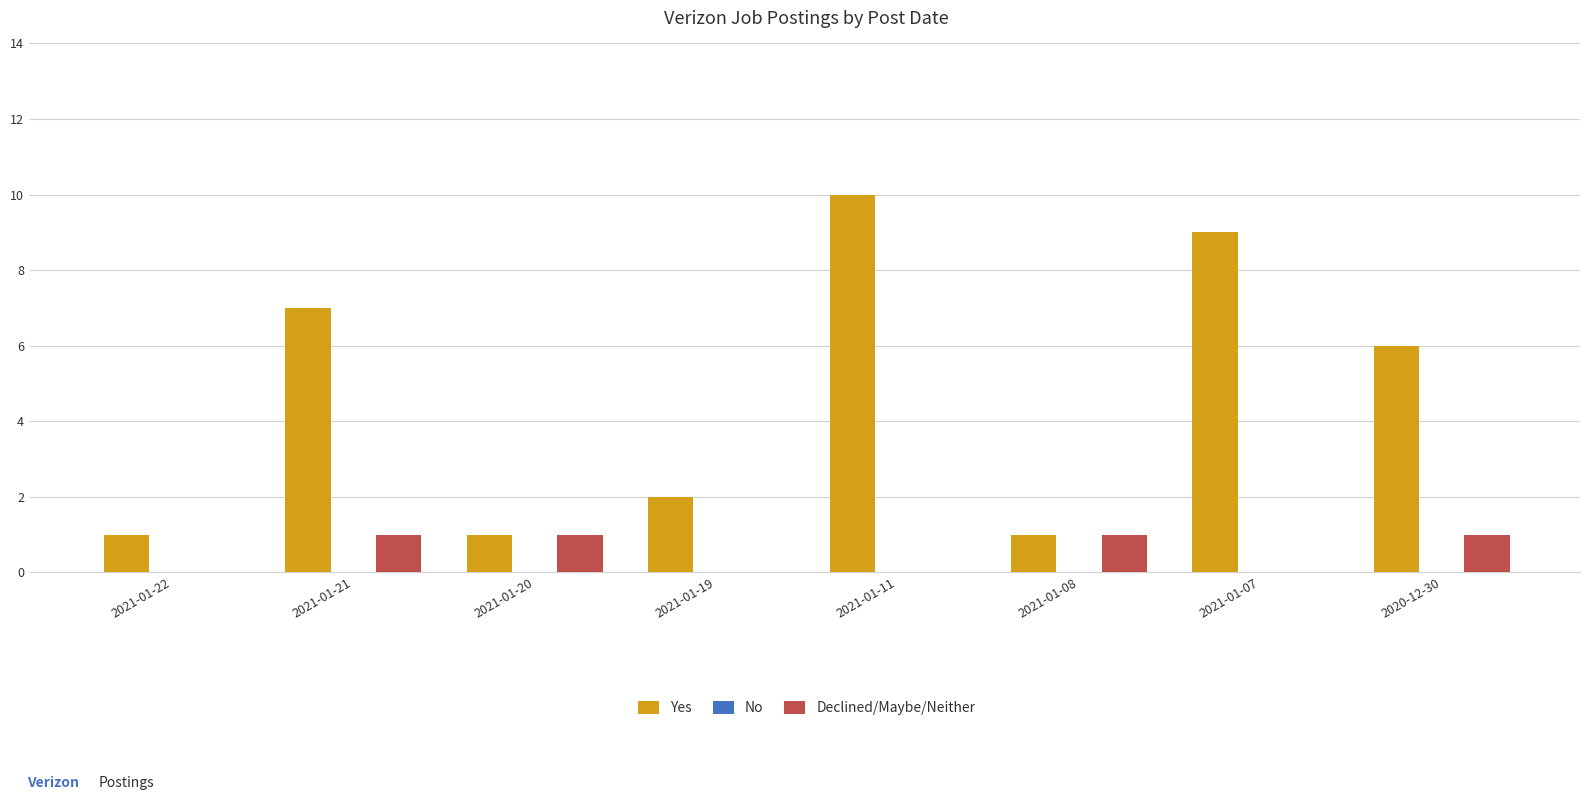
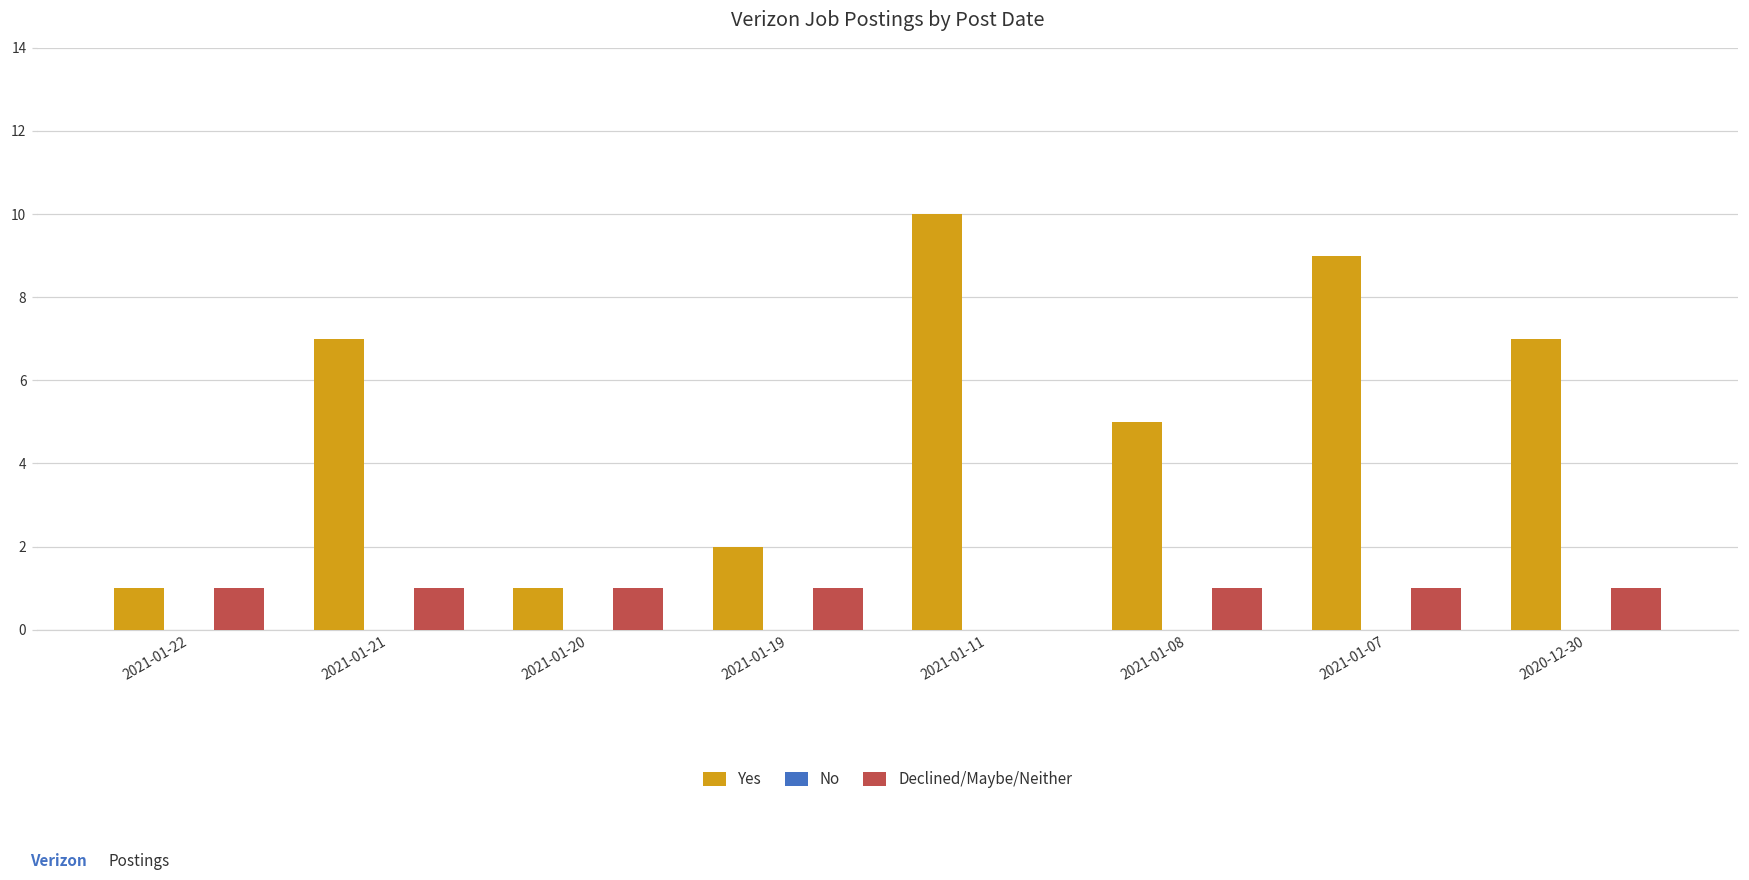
Declined/Maybe/Neither, 2021-01-22: 0 -> 1
Declined/Maybe/Neither, 2021-01-19: 0 -> 1
Yes, 2021-01-08: 1 -> 5
Declined/Maybe/Neither, 2021-01-07: 0 -> 1
Yes, 2020-12-30: 6 -> 7
